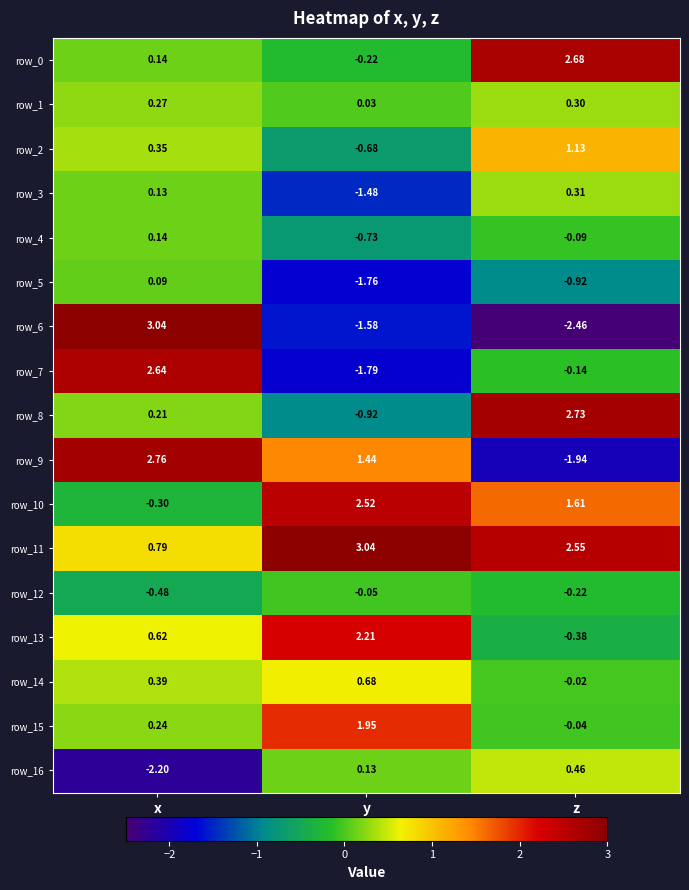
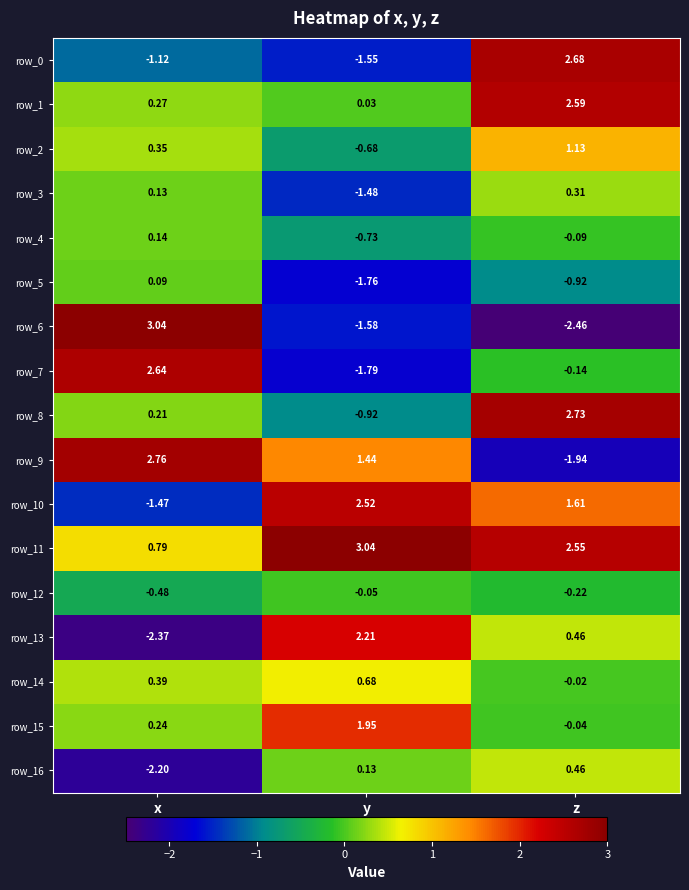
row_0, x: 0.14 -> -1.12
row_0, y: -0.22 -> -1.55
row_1, z: 0.30 -> 2.59
row_10, x: -0.30 -> -1.47
row_13, x: 0.62 -> -2.37
row_13, z: -0.38 -> 0.46
